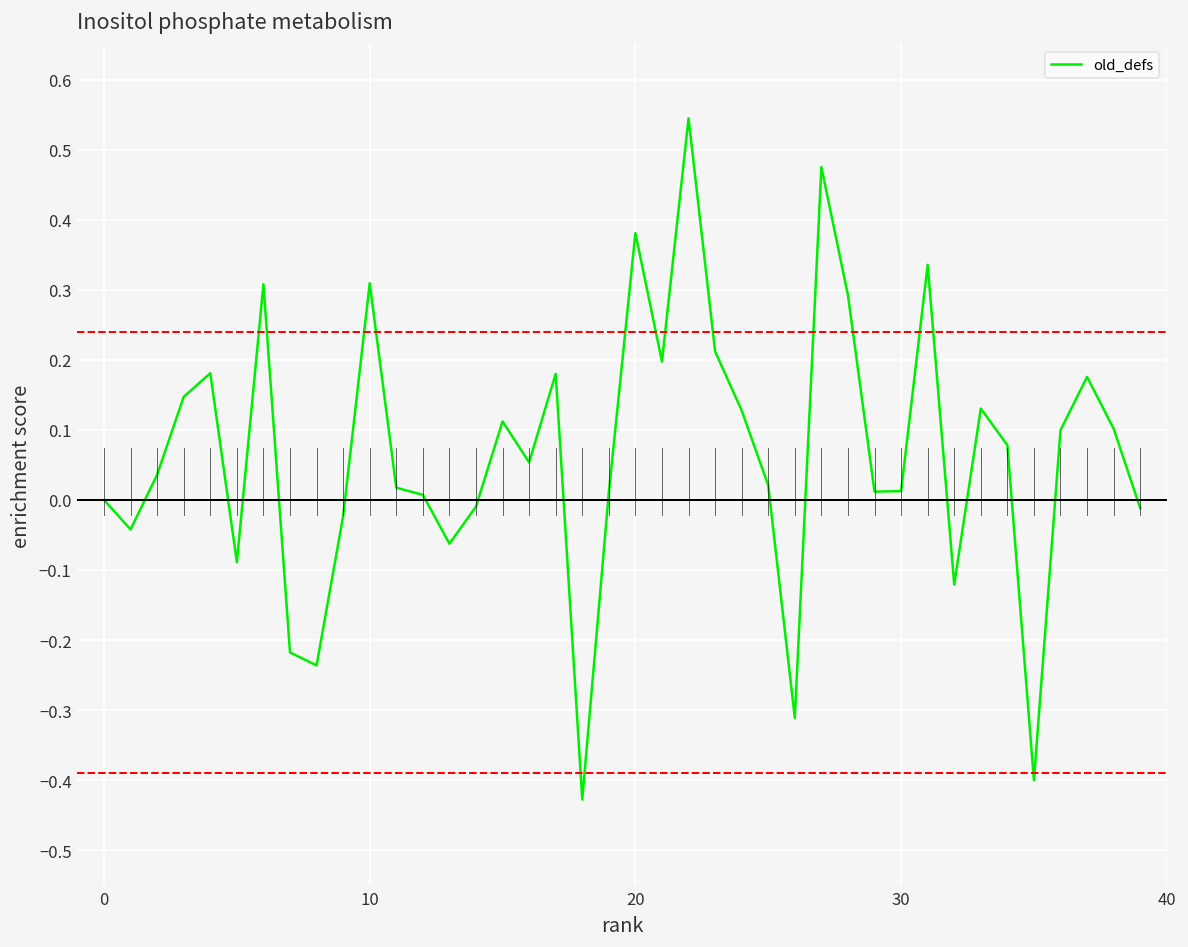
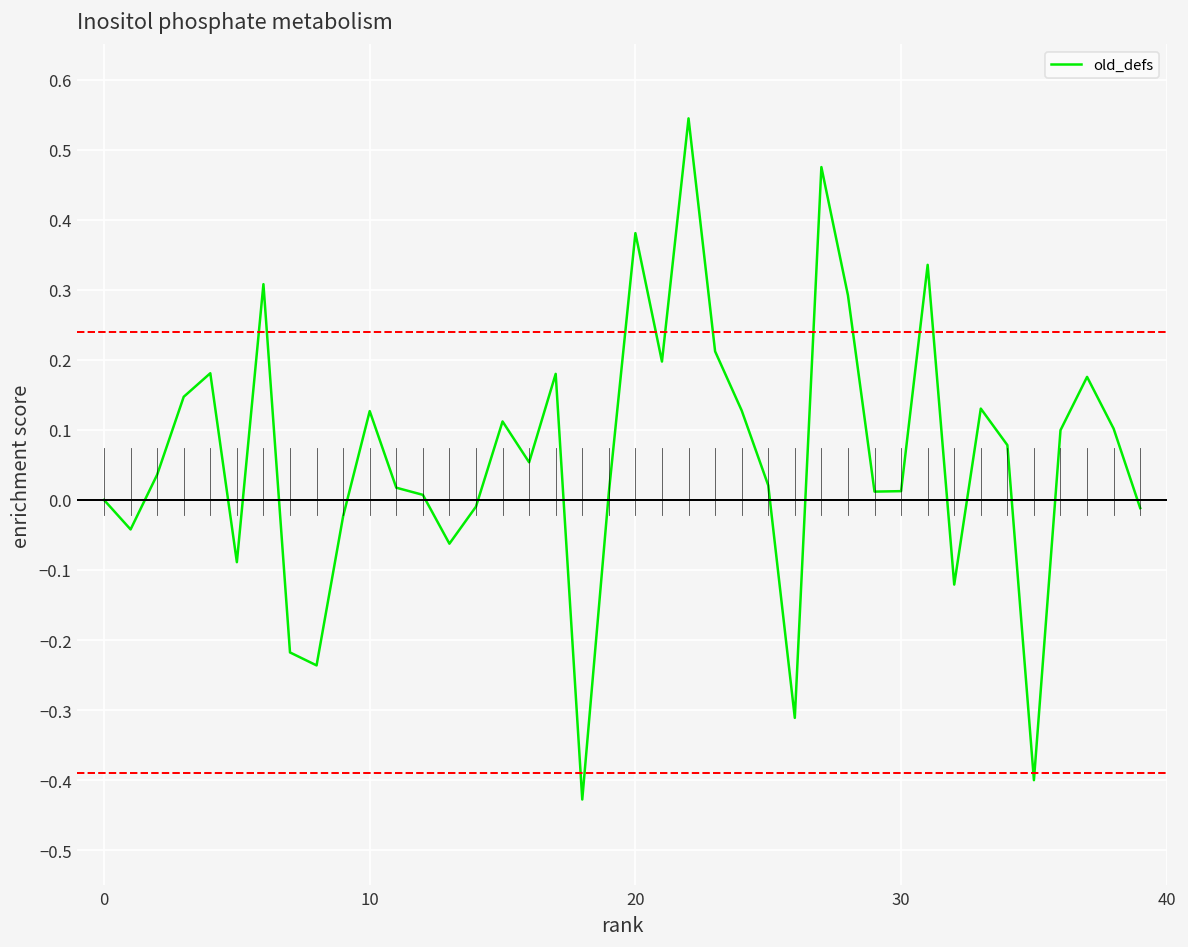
10: 0.31 -> 0.13
